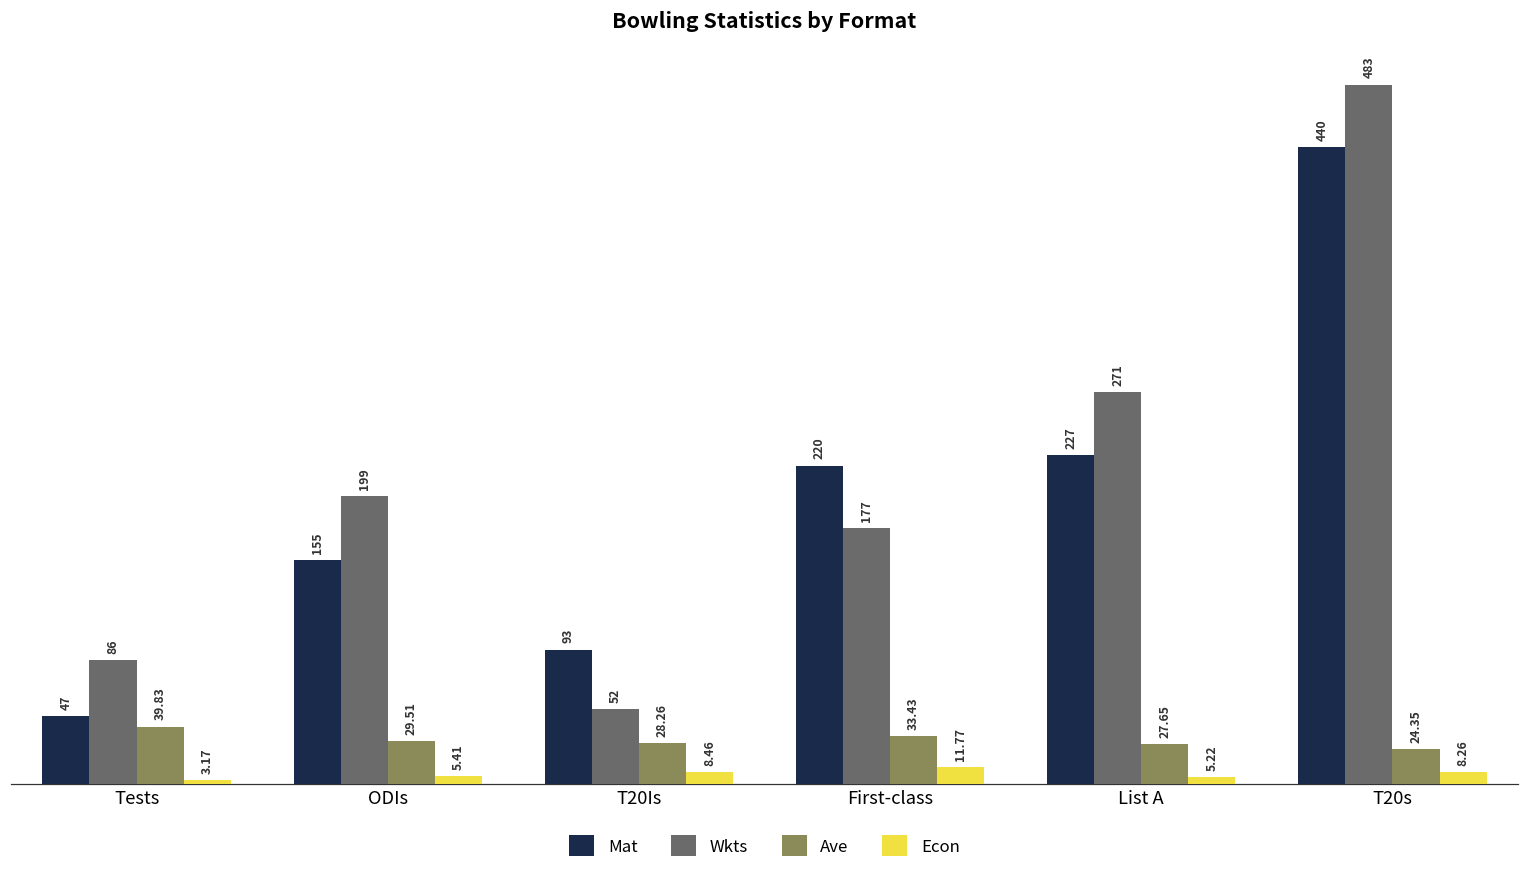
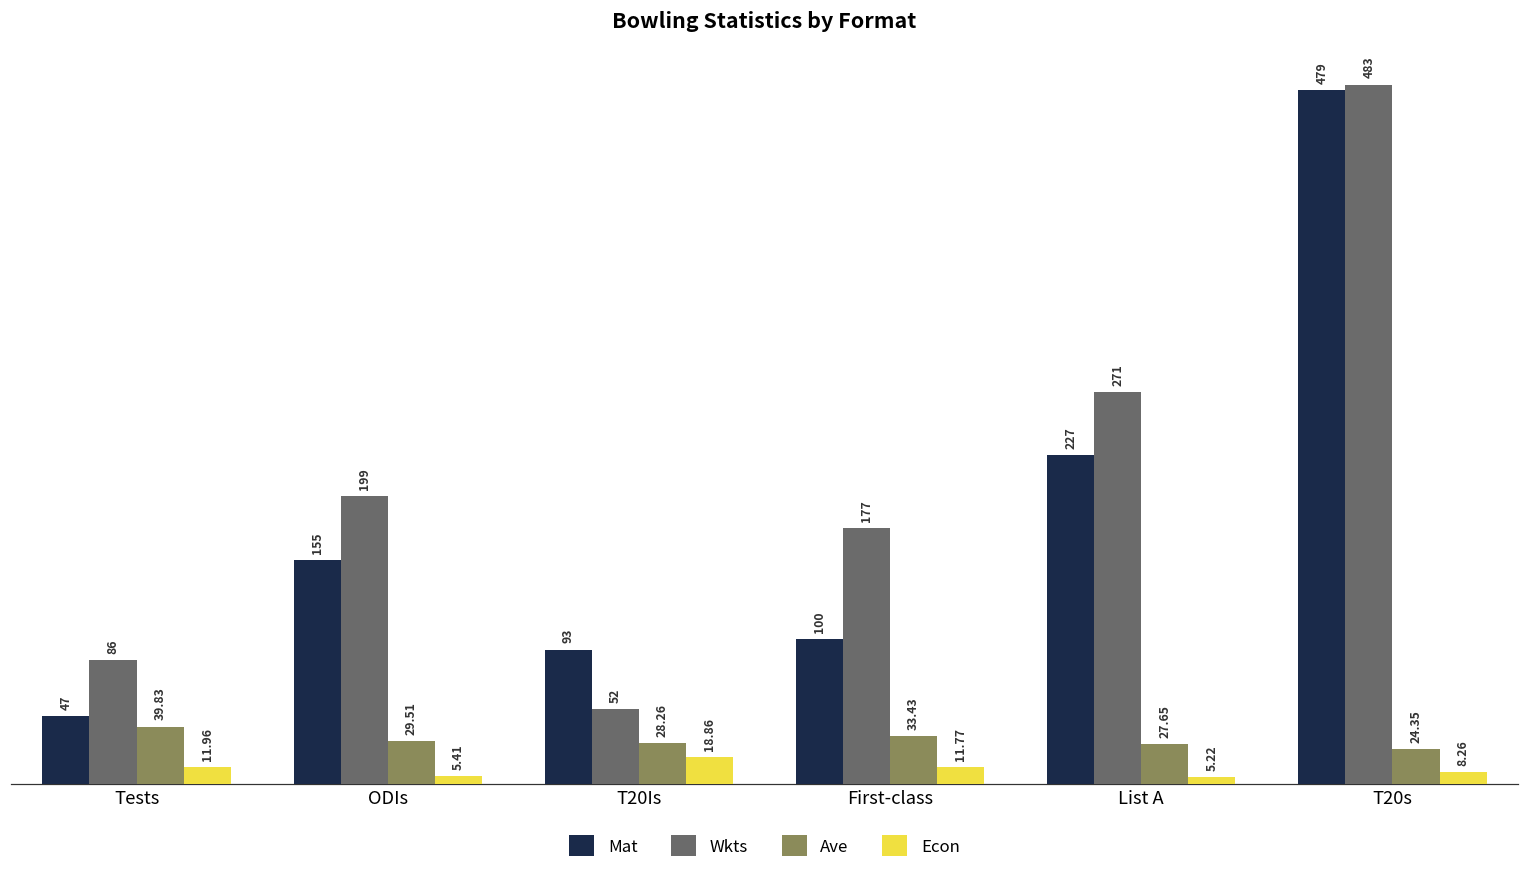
Econ, Tests: 3.17 -> 11.96
Econ, T20Is: 8.46 -> 18.86
Mat, First-class: 220 -> 100
Mat, T20s: 440 -> 479
